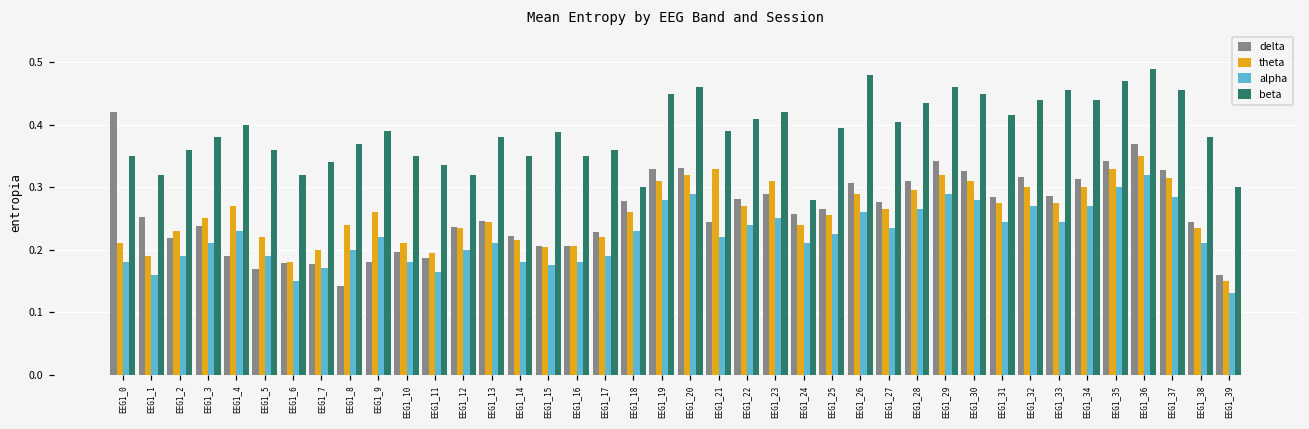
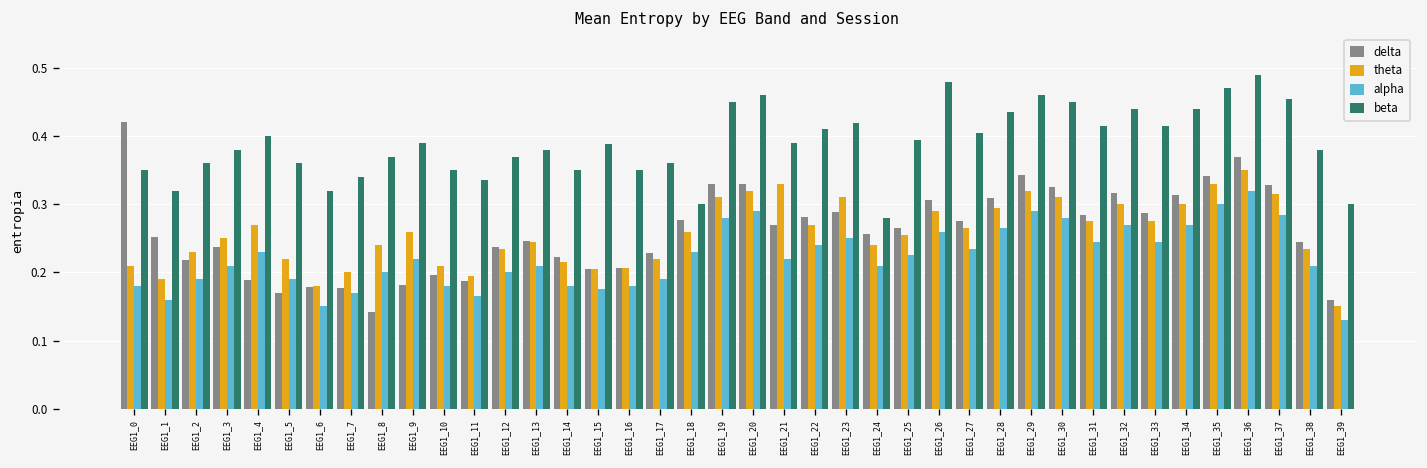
beta, EEG1_12: 0.32 -> 0.37
delta, EEG1_21: 0.25 -> 0.27
beta, EEG1_33: 0.46 -> 0.42
